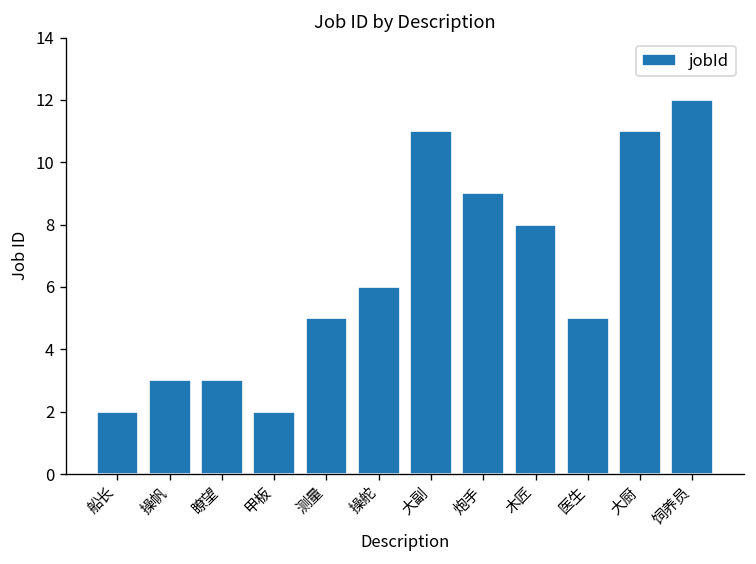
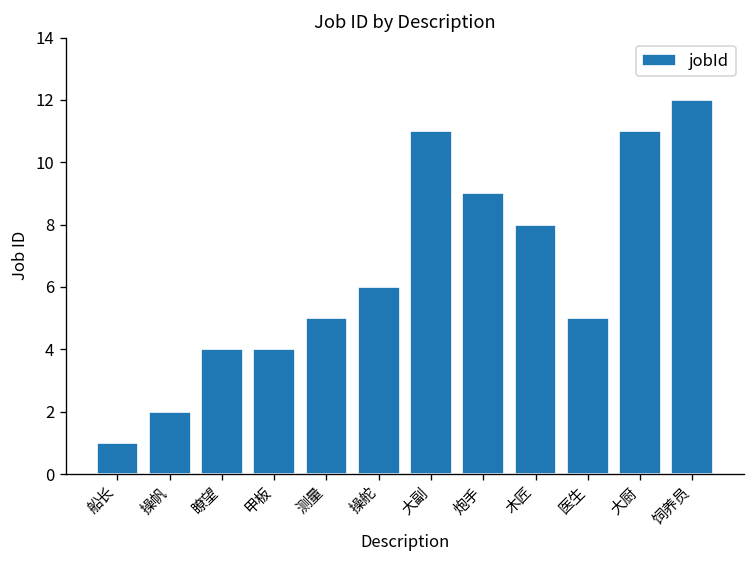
船长: 2 -> 1
操帆: 3 -> 2
瞭望: 3 -> 4
甲板: 2 -> 4
